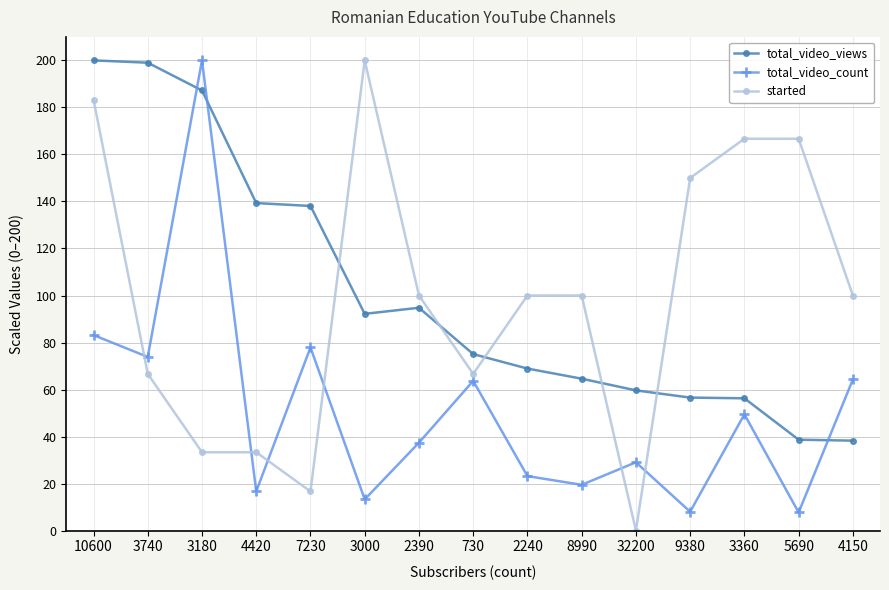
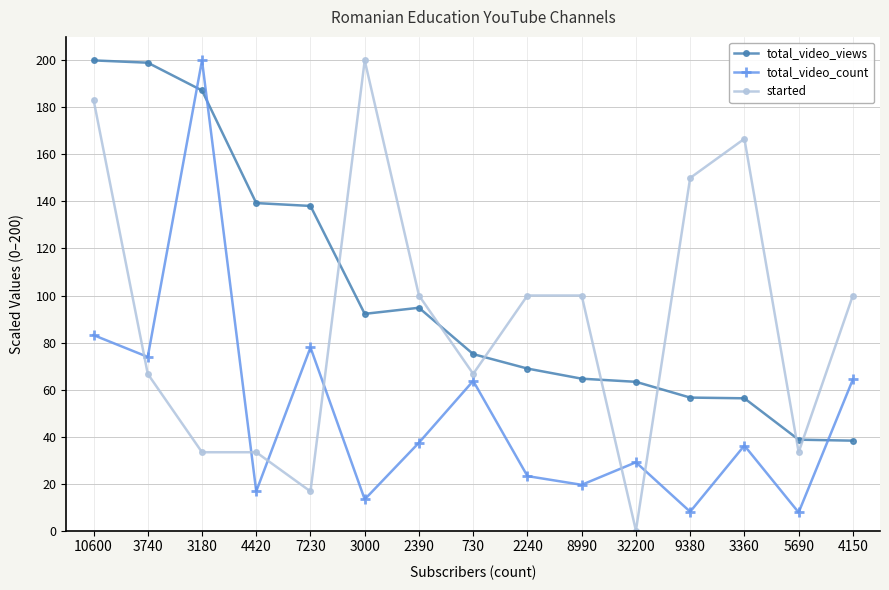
total_video_views, 32200: 60 -> 63
total_video_count, 3360: 49 -> 36
started, 5690: 167 -> 33
